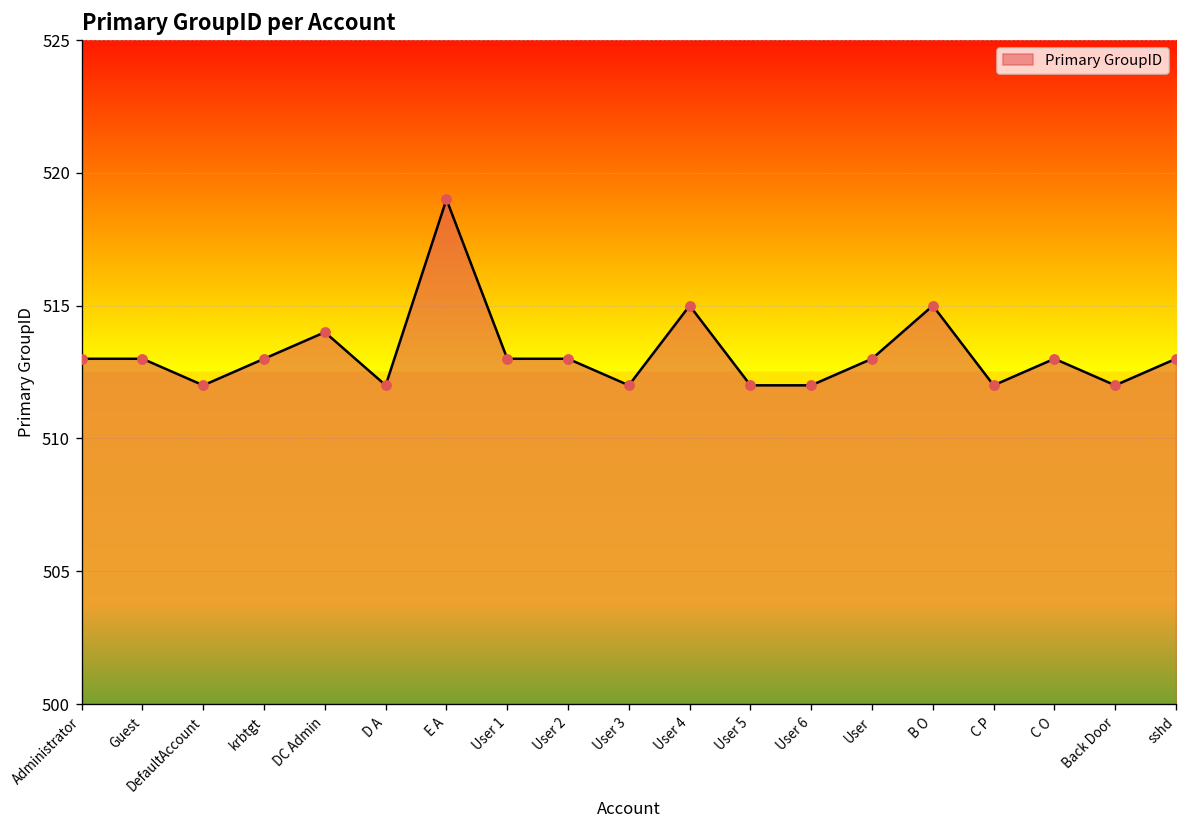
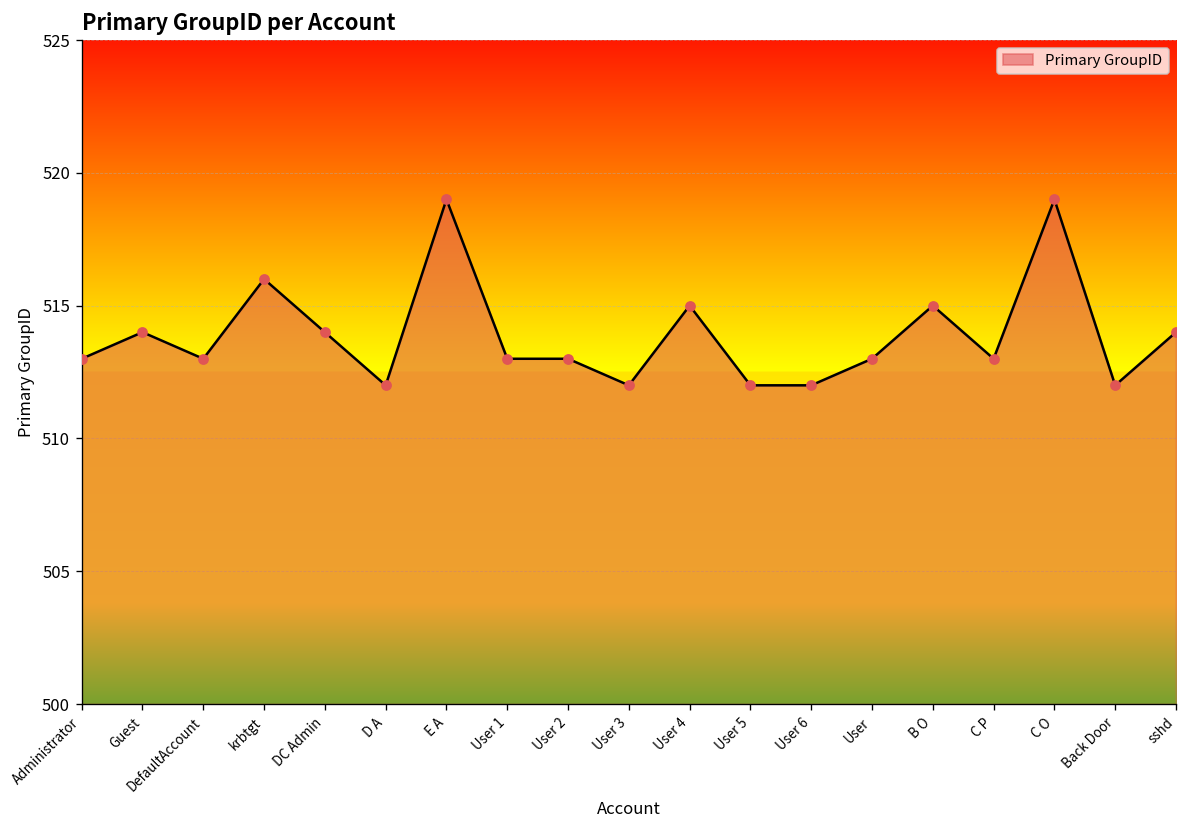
Guest: 513 -> 514
DefaultAccount: 512 -> 513
krbtgt: 513 -> 516
C P: 512 -> 513
C O: 513 -> 519
sshd: 513 -> 514
